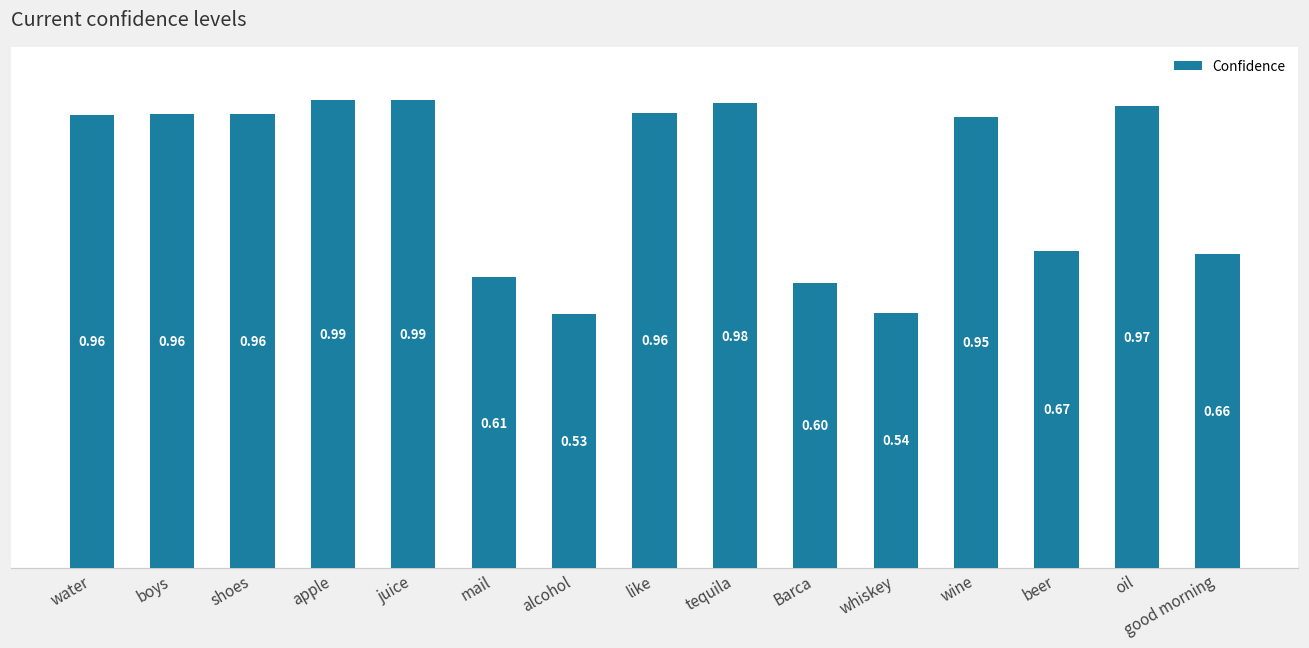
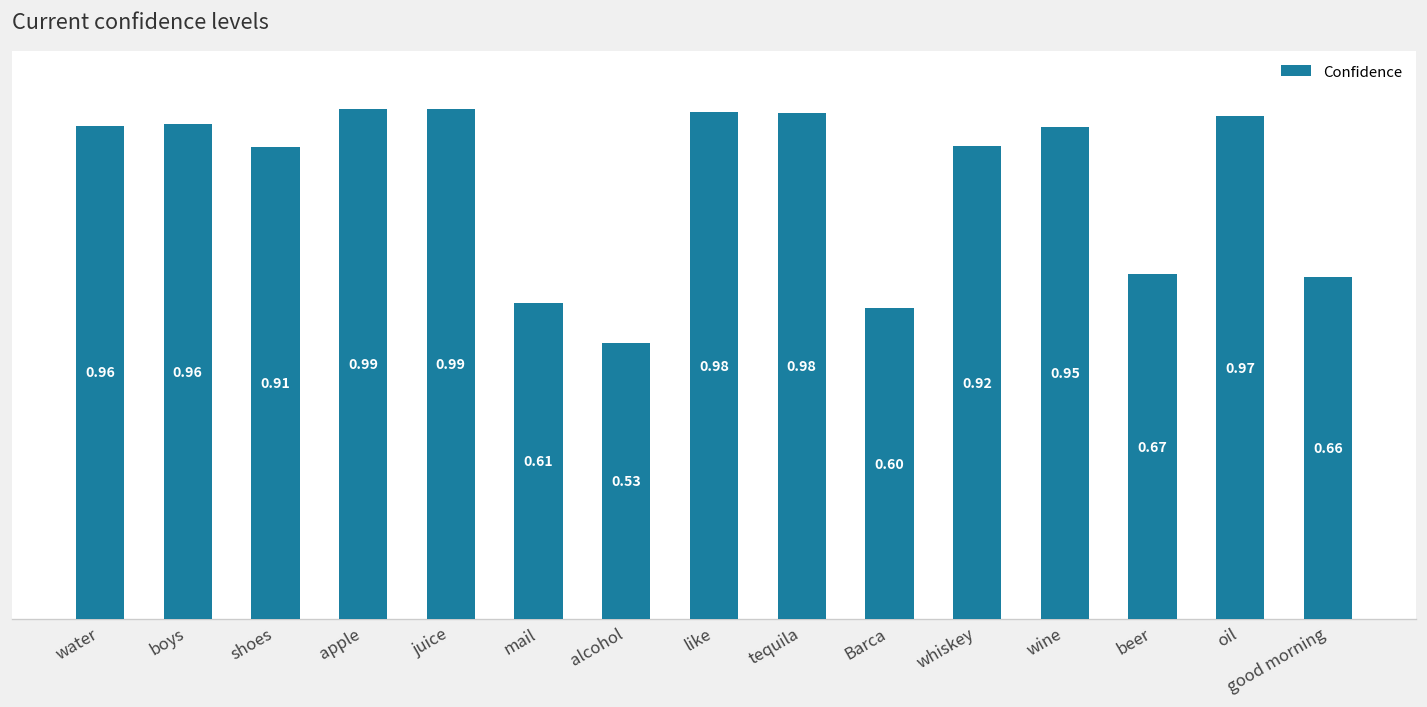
shoes: 0.96 -> 0.91
like: 0.96 -> 0.98
whiskey: 0.54 -> 0.92
